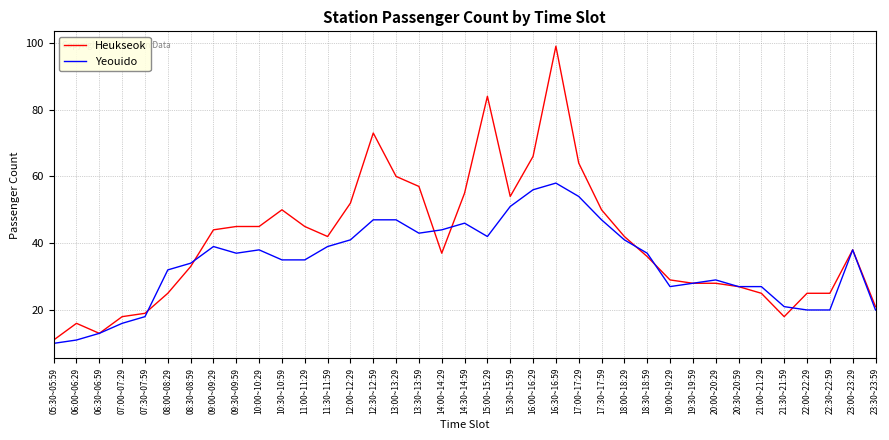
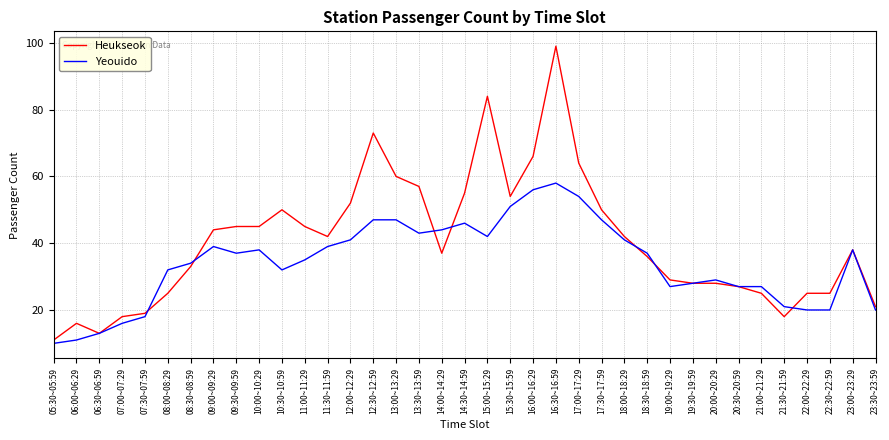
Yeouido, 10:30~10:59: 35 -> 32
